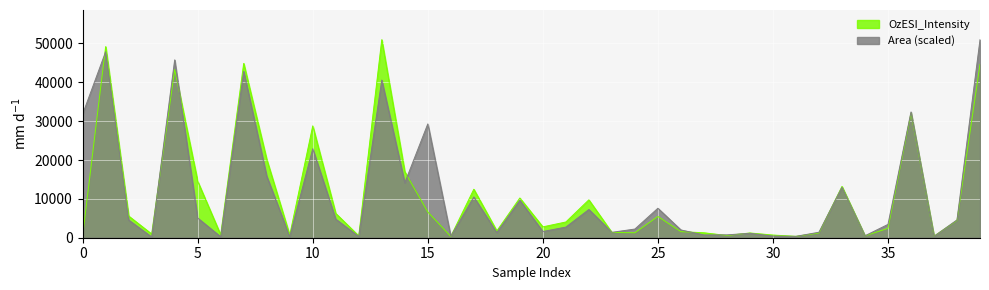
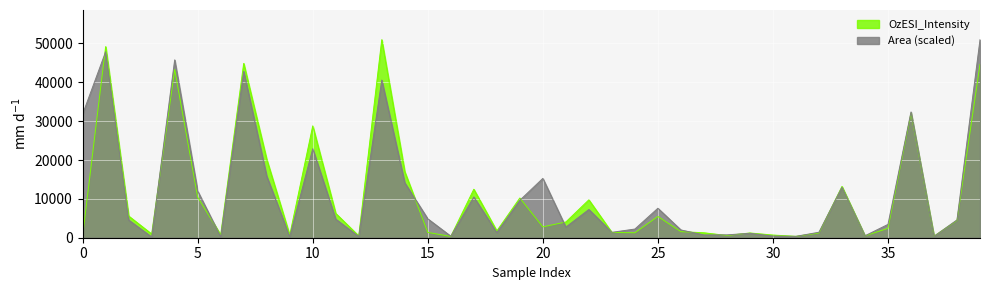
OzESI_Intensity, 5: 15000 -> 10000
Area (scaled), 5: 5000 -> 12000
OzESI_Intensity, 15: 7000 -> 1000
Area (scaled), 15: 29000 -> 5000
Area (scaled), 20: 2000 -> 15000
